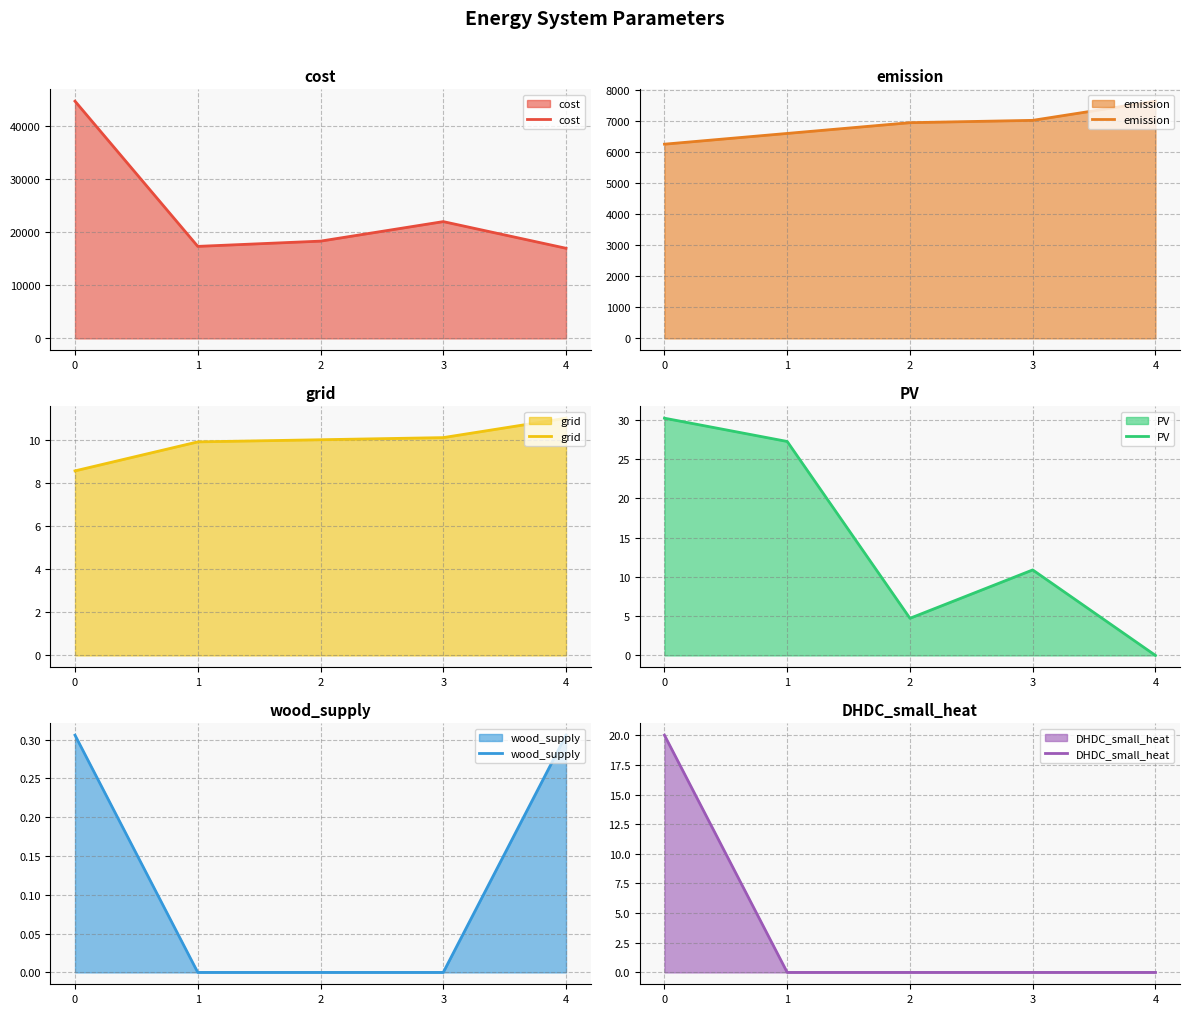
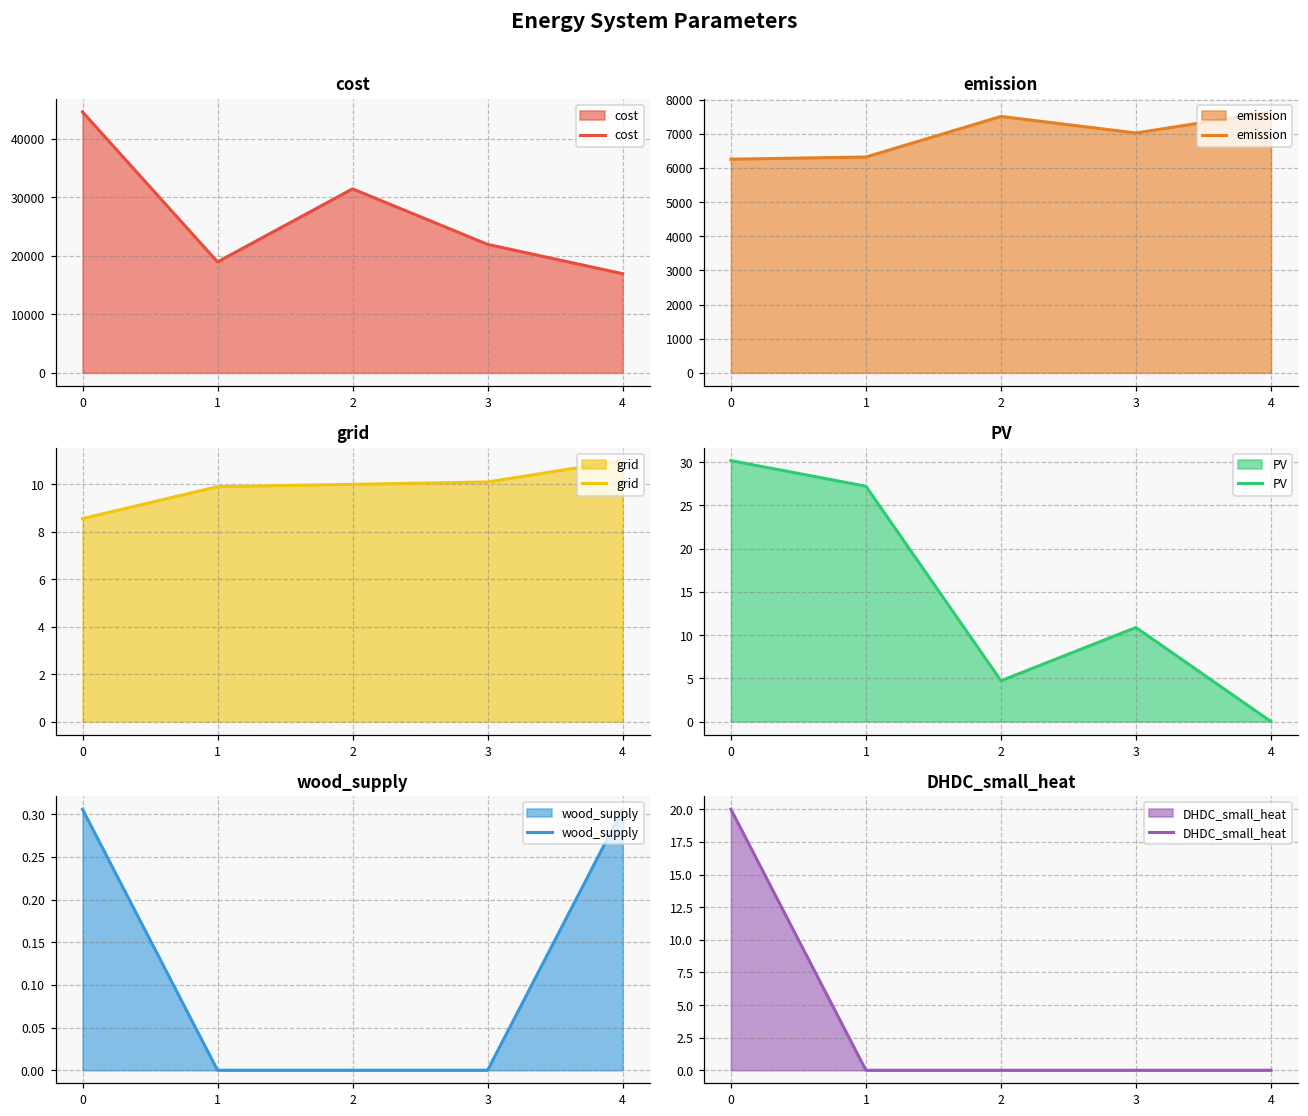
cost, 1: 17000 -> 19000
cost, 2: 18000 -> 31000
emission, 1: 6600 -> 6300
emission, 2: 6900 -> 7500
